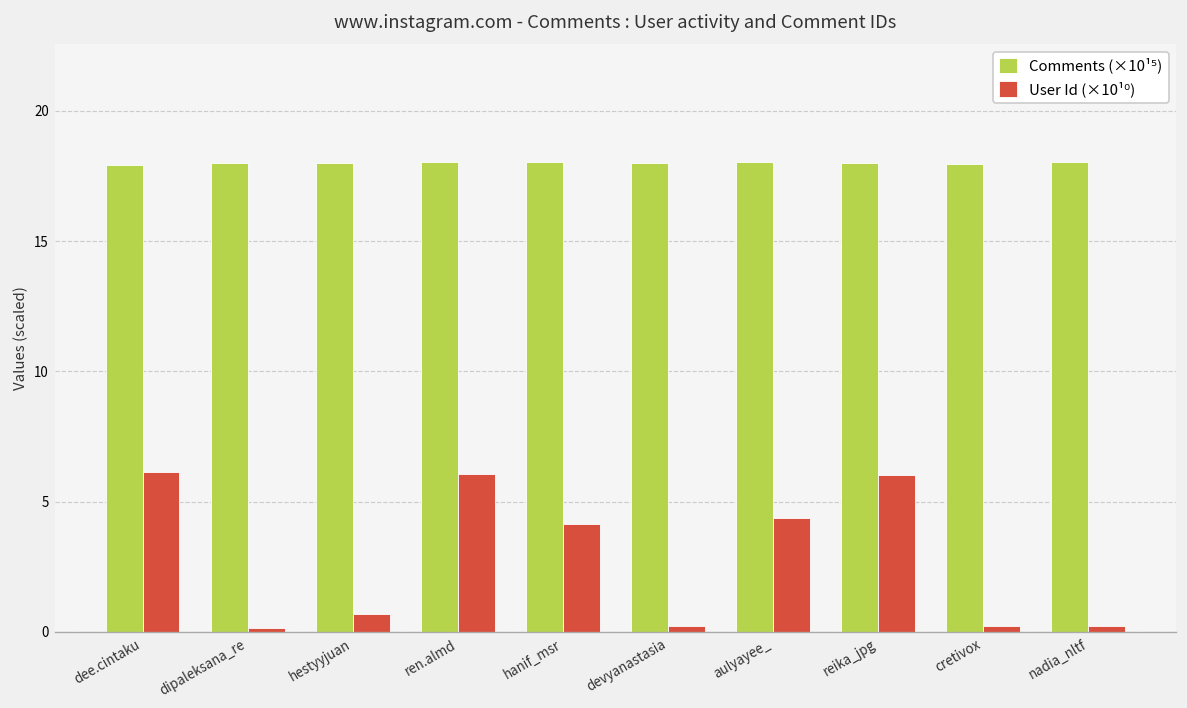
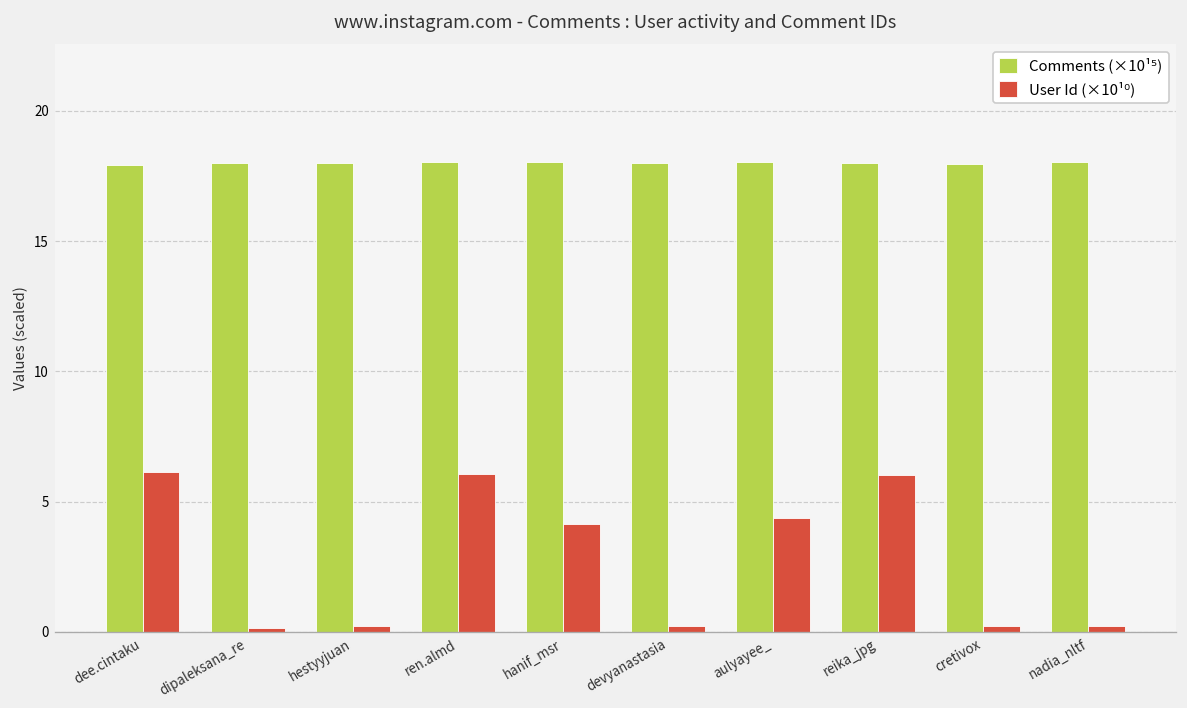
User Id (×10¹⁰), hestyyjuan: 0.7 -> 0.2
